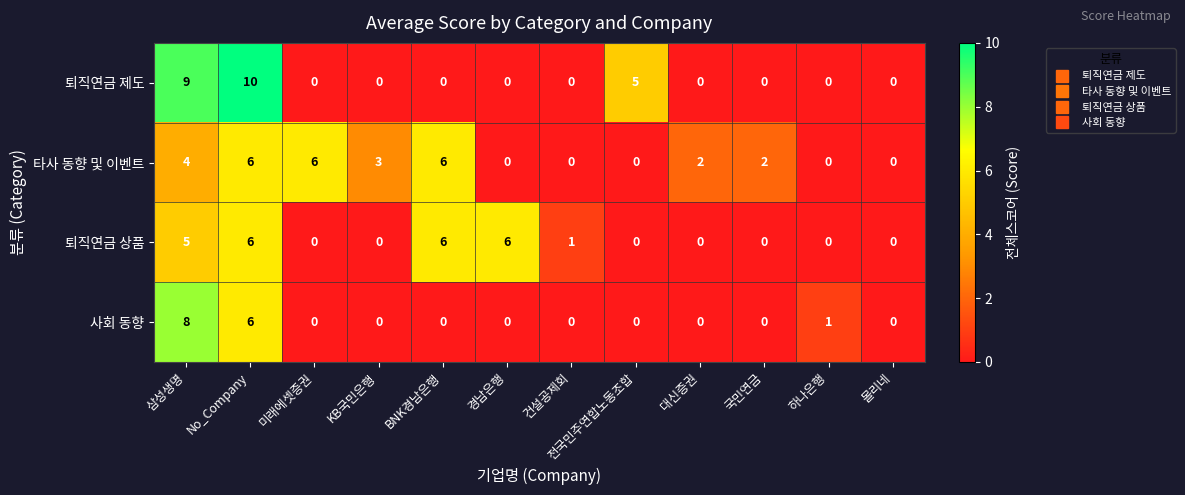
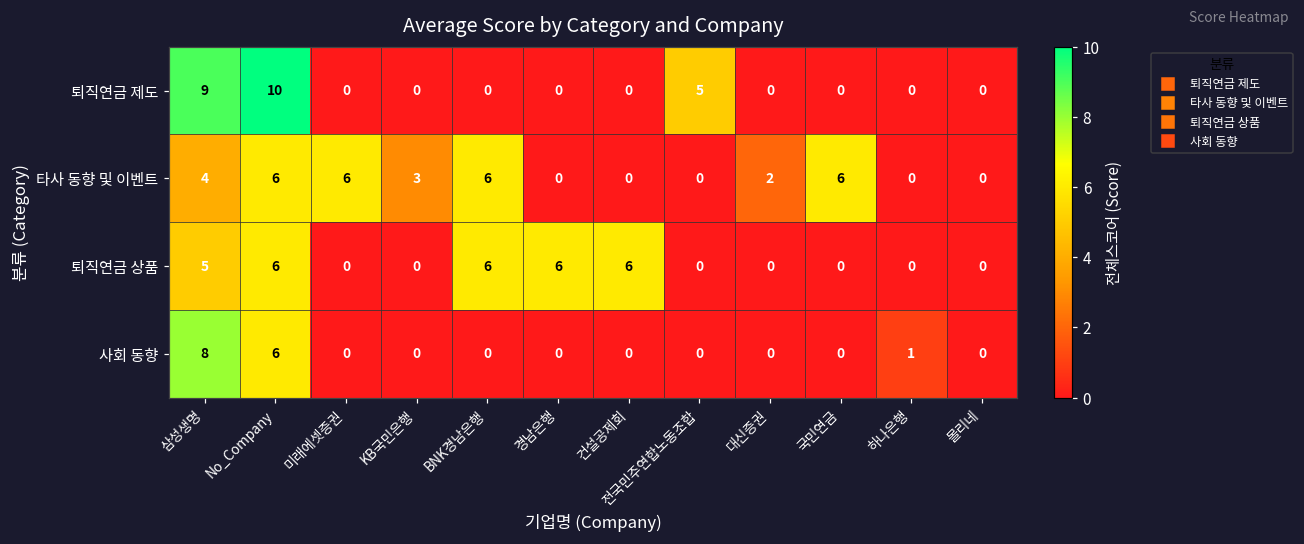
타사 동향 및 이벤트, 국민연금: 2 -> 6
퇴직연금 상품, 건설공제회: 1 -> 6
